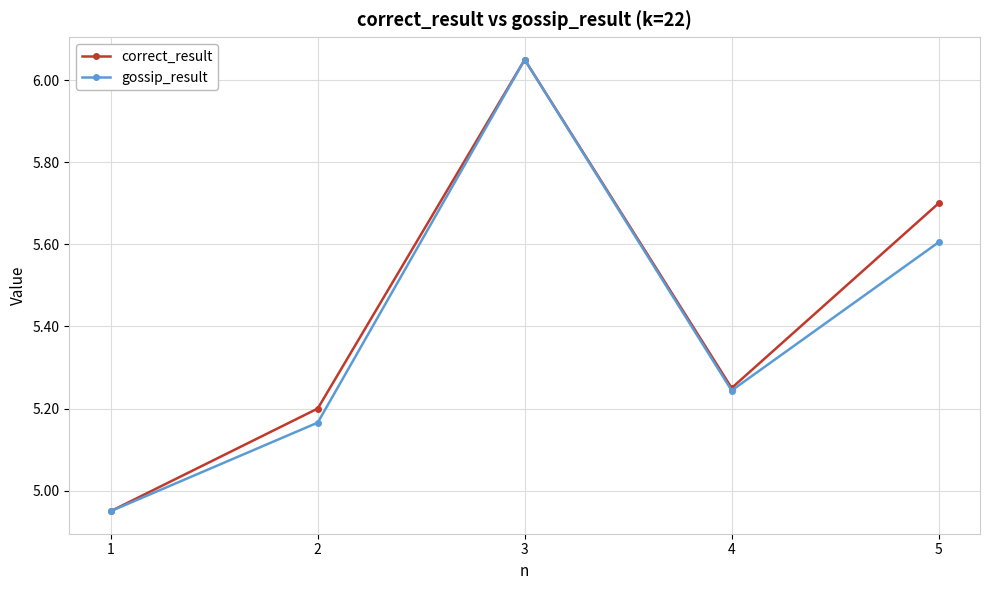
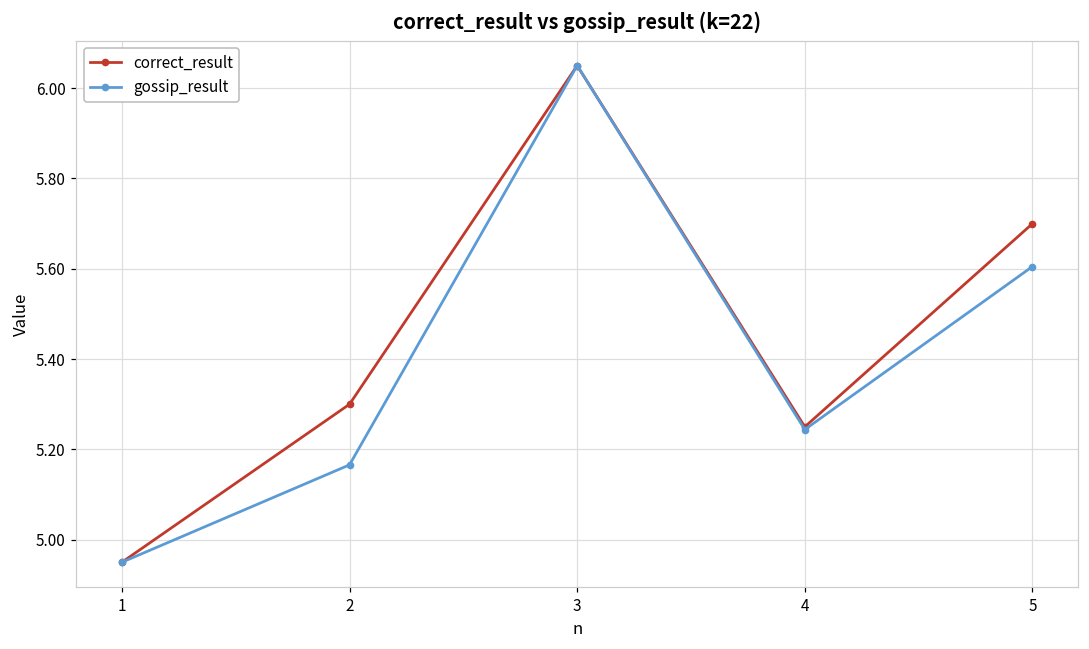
correct_result, 2: 5.2 -> 5.3
